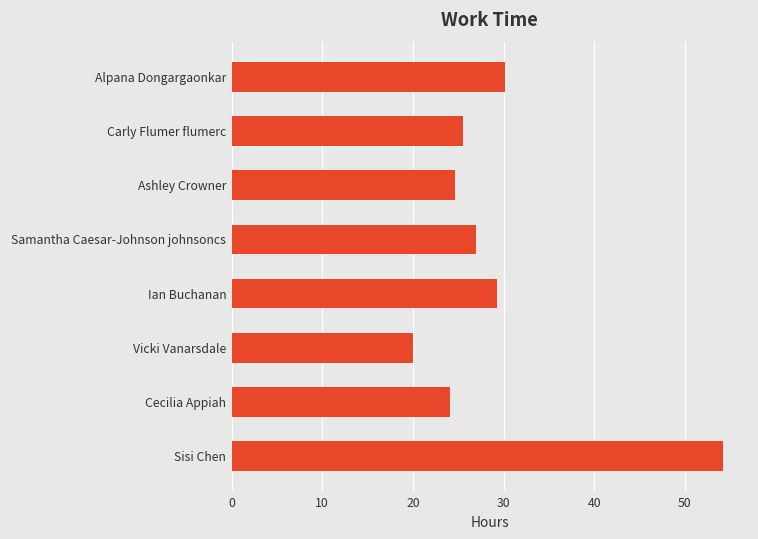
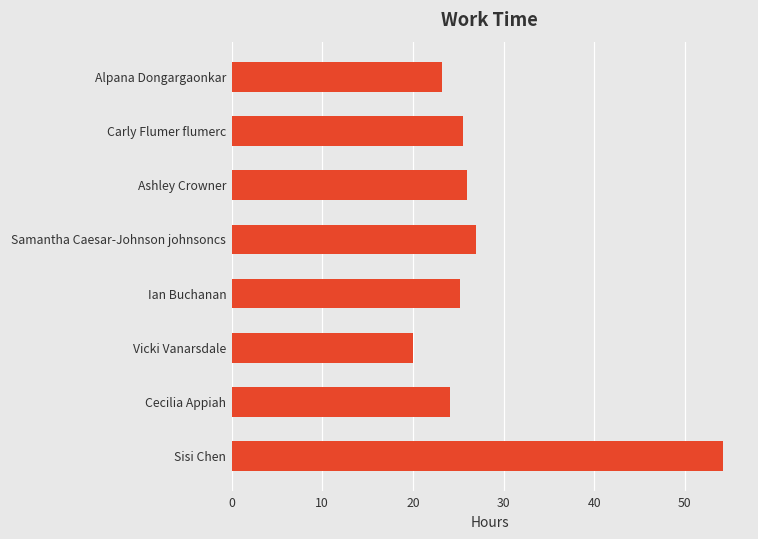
Alpana Dongargaonkar: 30 -> 23
Ashley Crowner: 25 -> 26
Ian Buchanan: 29 -> 25
